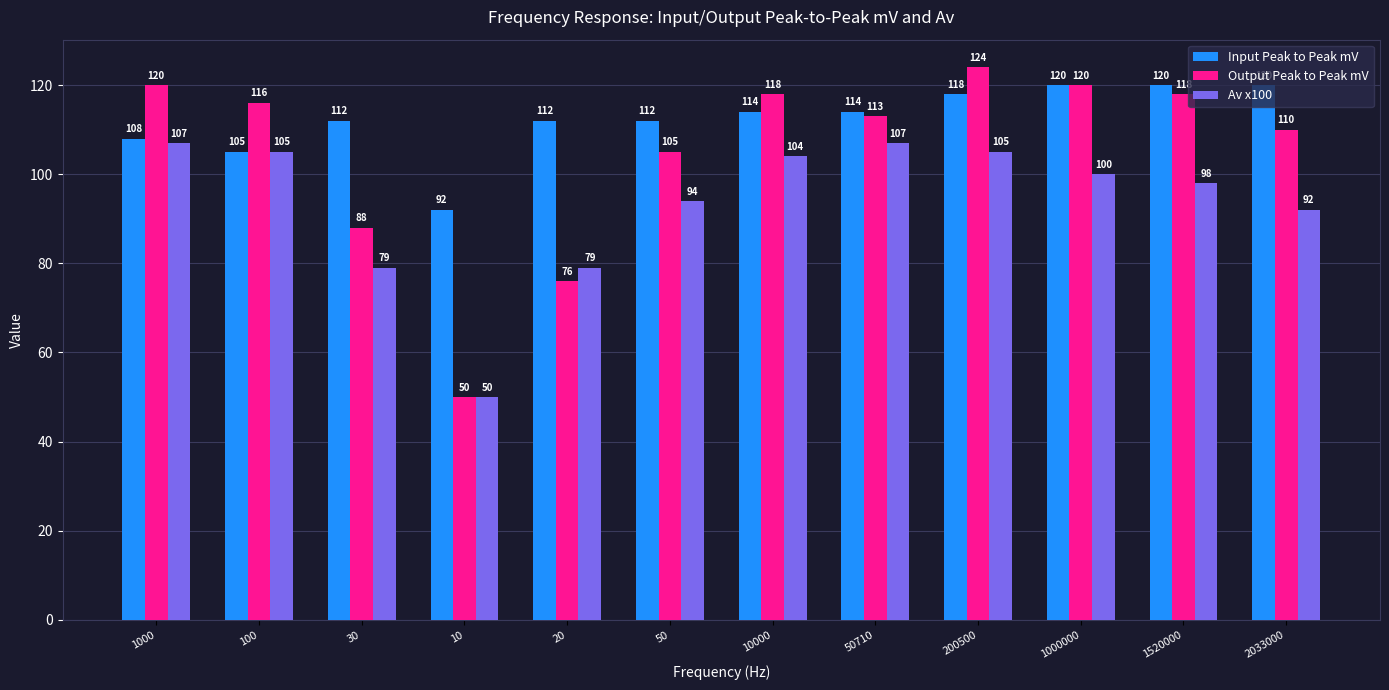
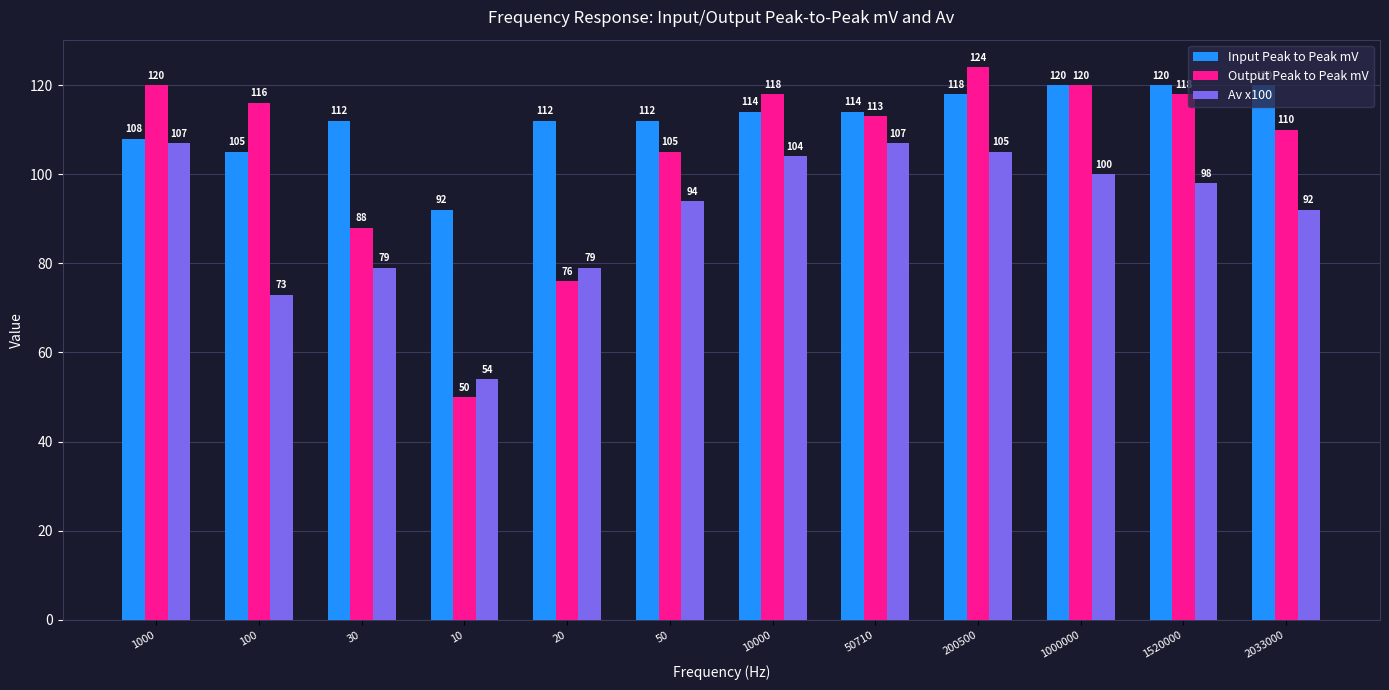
Av x100, 100: 105 -> 73
Av x100, 10: 50 -> 54
